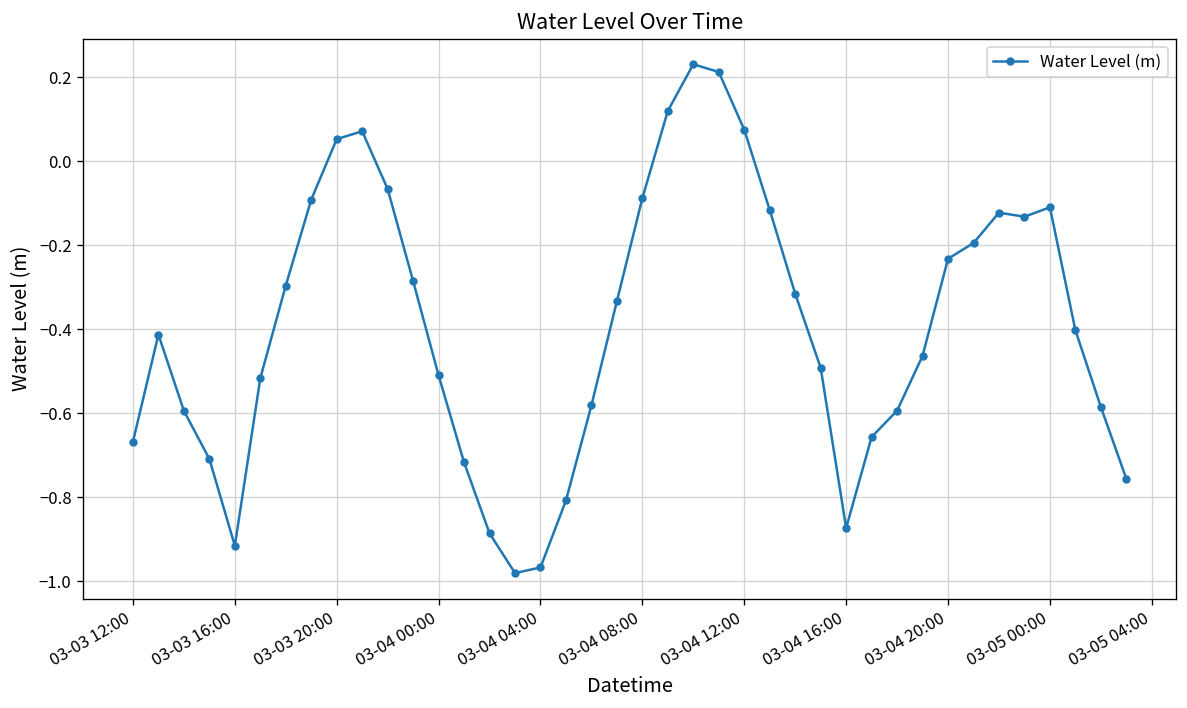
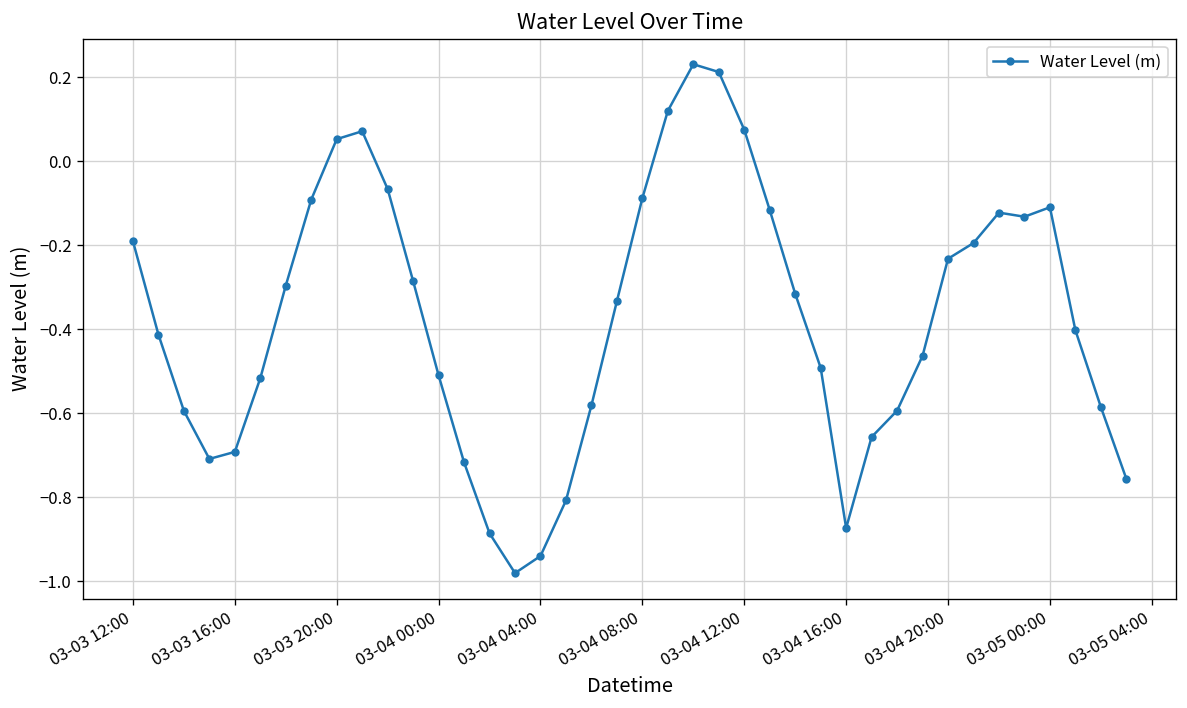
03-03 12:00: -0.67 -> -0.19
03-03 16:00: -0.92 -> -0.69
03-04 04:00: -0.97 -> -0.94
